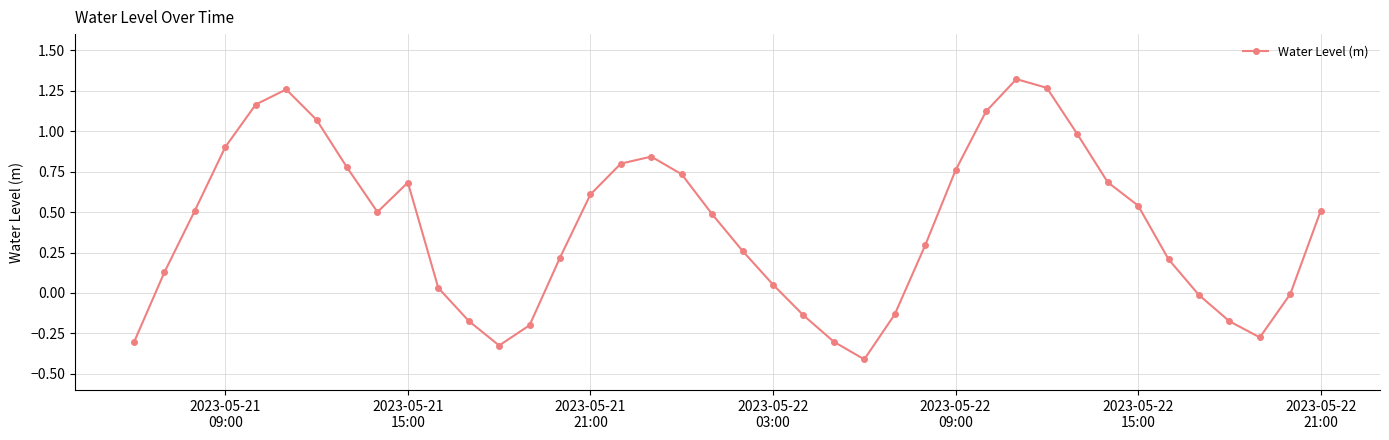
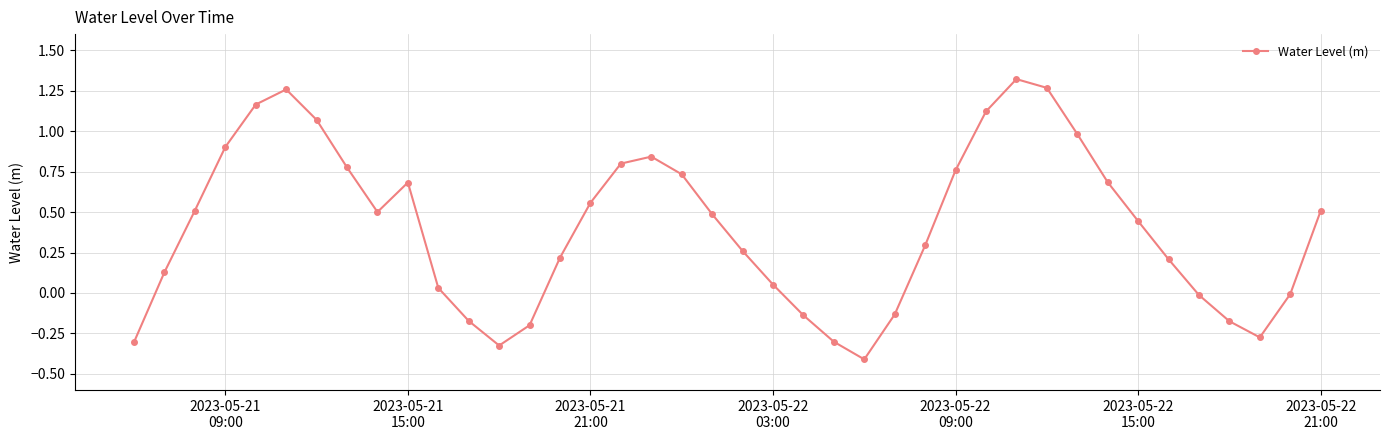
2023-05-21 21:00: 0.61 -> 0.56
2023-05-22 15:00: 0.54 -> 0.44
